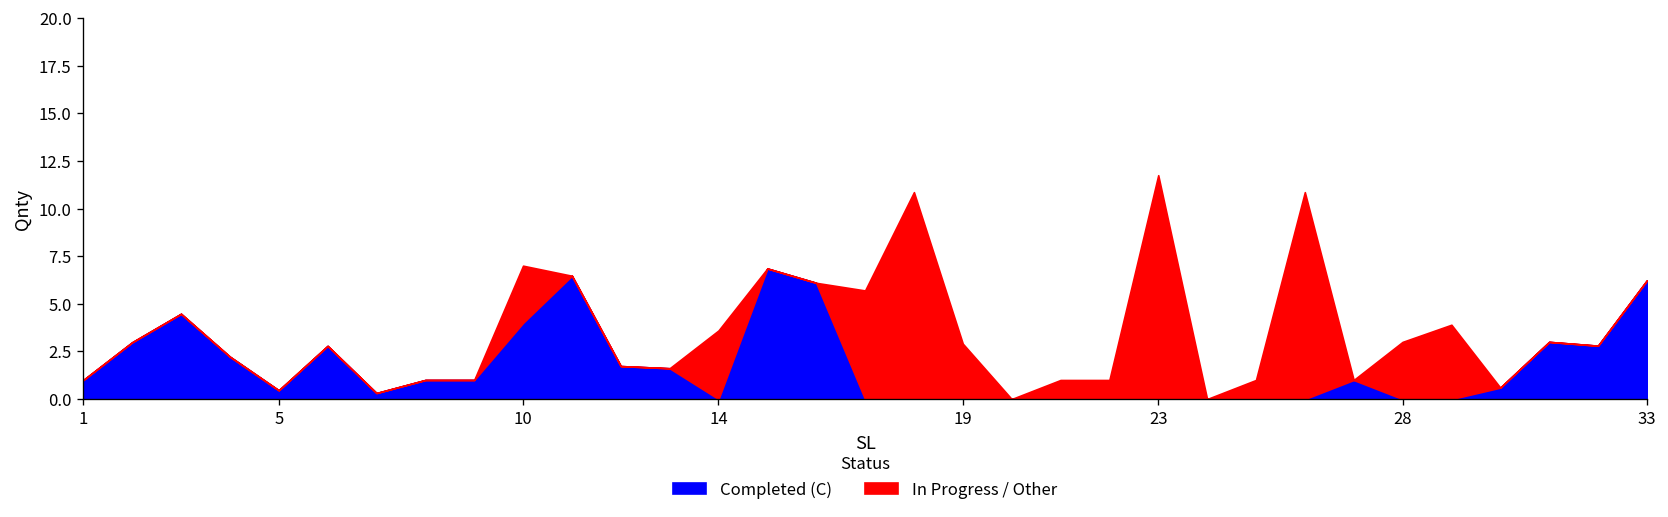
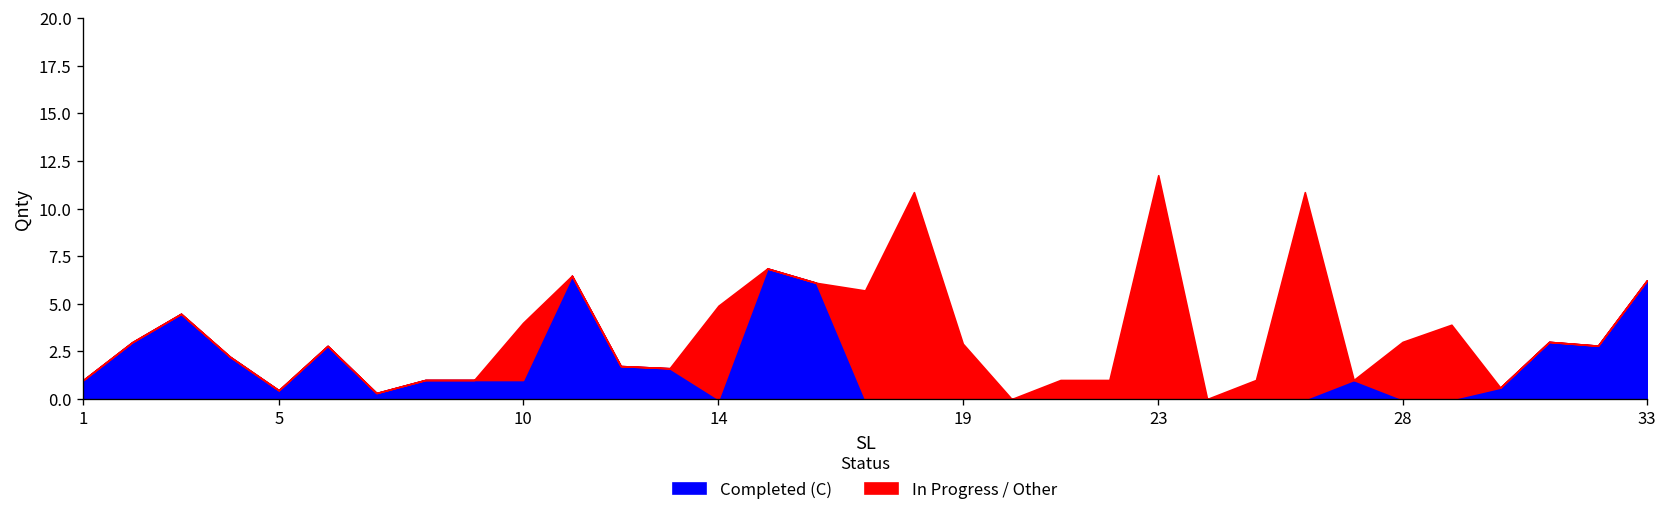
Completed (C), 10: 4 -> 1
In Progress / Other, 14: 3.6 -> 4.9
